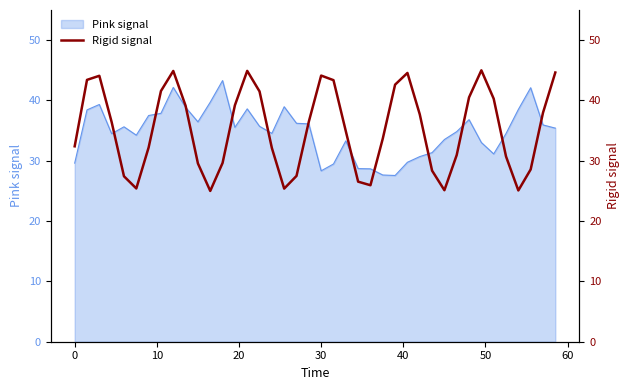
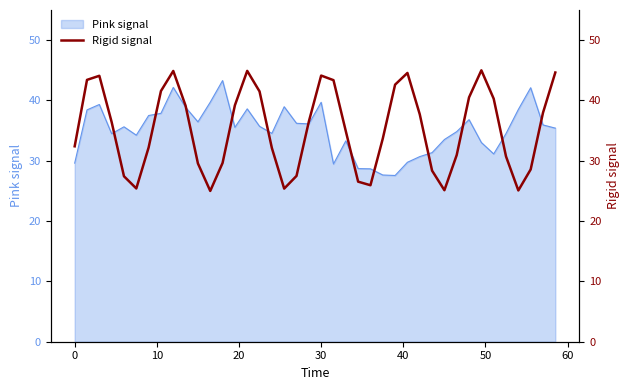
Pink signal, 30: 28 -> 40
